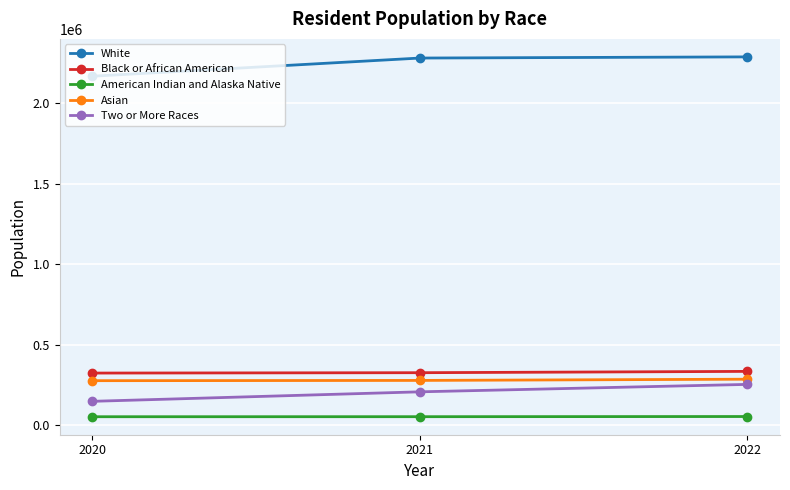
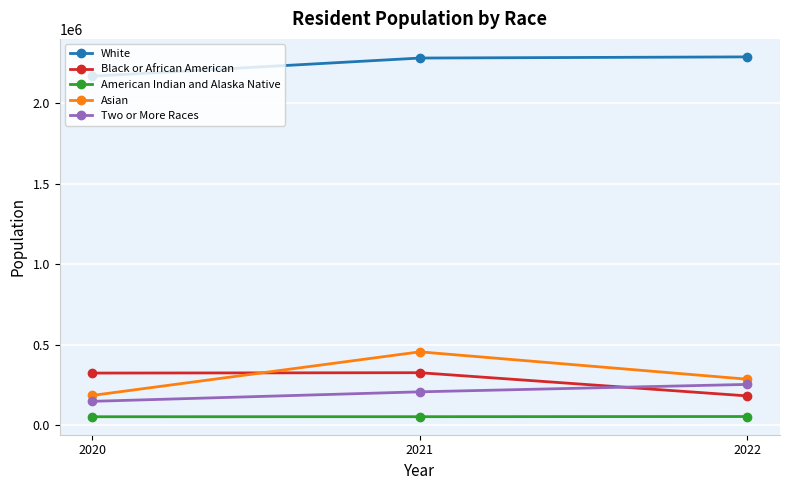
Asian, 2020: 280000 -> 190000
Asian, 2021: 280000 -> 460000
Black or African American, 2022: 330000 -> 180000
